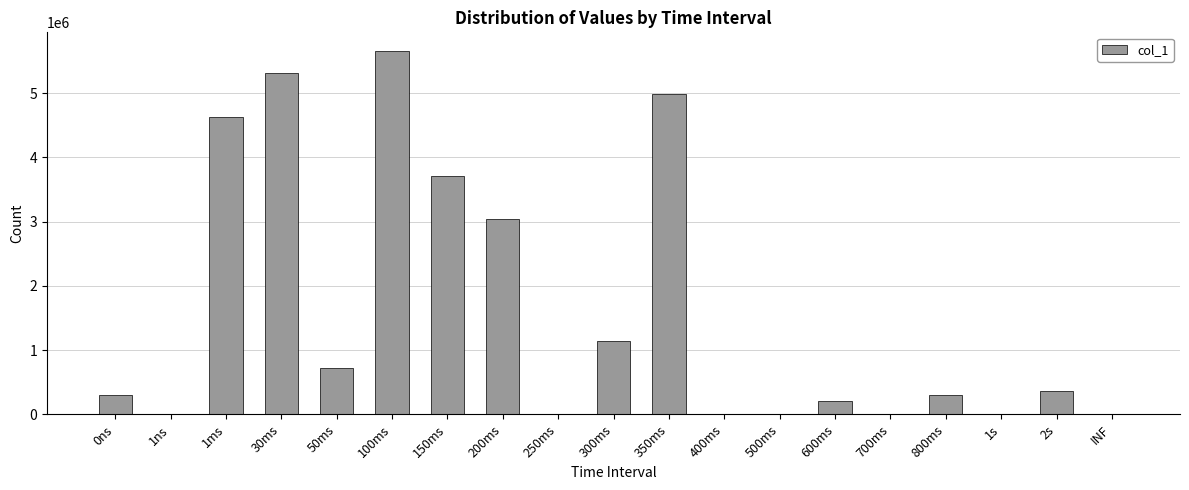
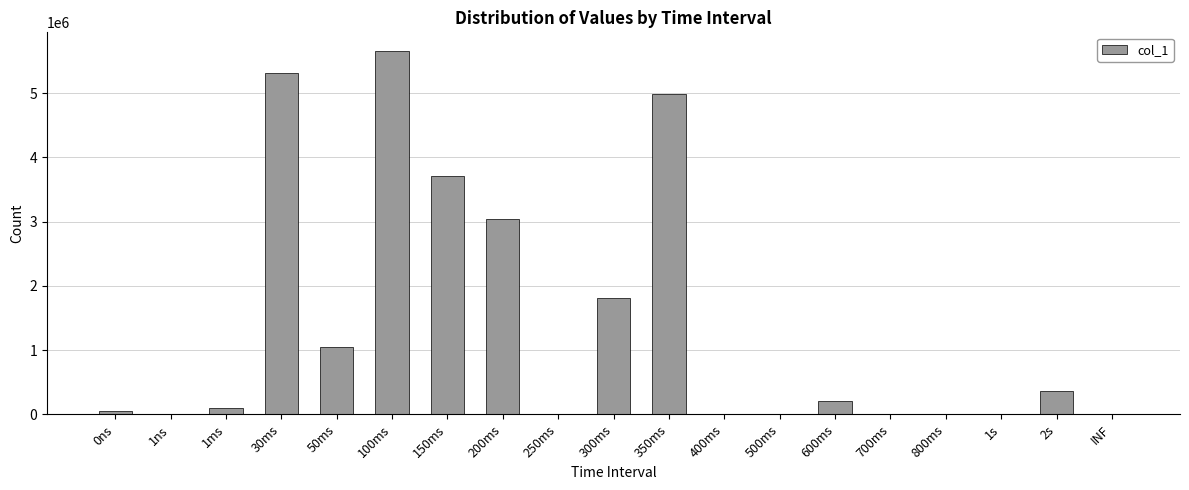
0ns: 300000 -> 100000
1ms: 4600000 -> 100000
50ms: 700000 -> 1000000
300ms: 1100000 -> 1800000
800ms: 300000 -> 0
